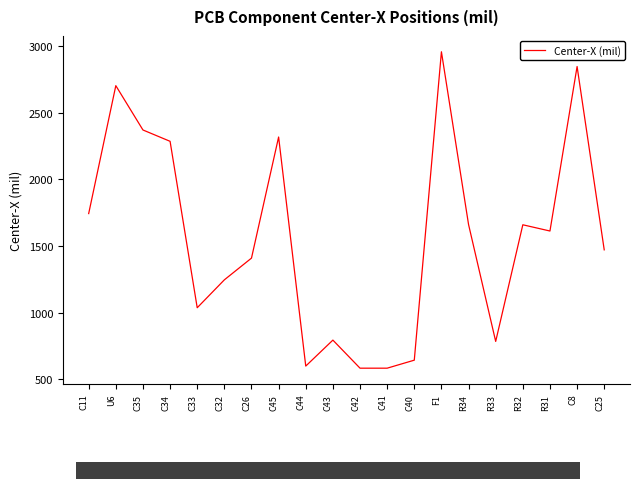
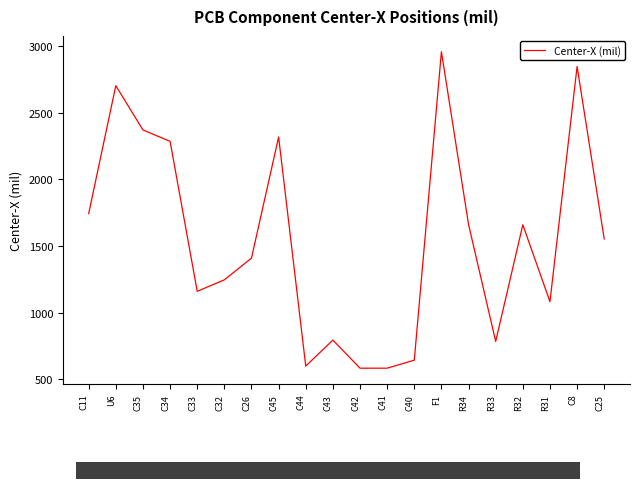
C33: 1040 -> 1160
R31: 1610 -> 1080
C25: 1470 -> 1550
